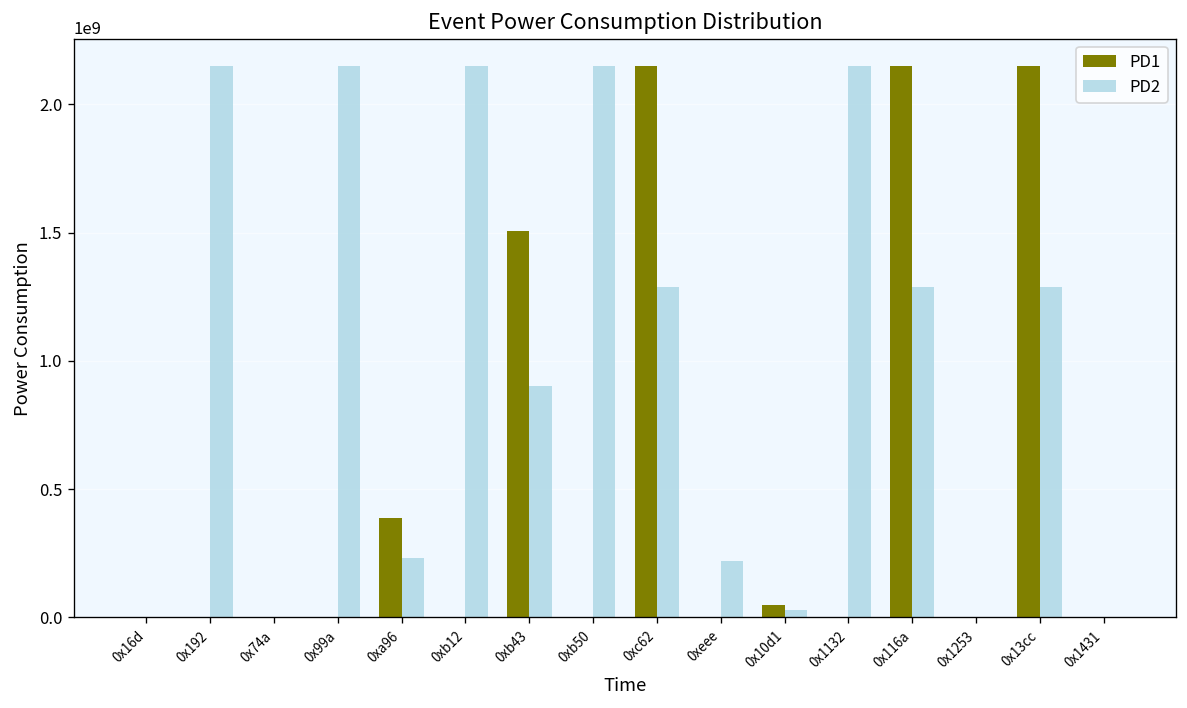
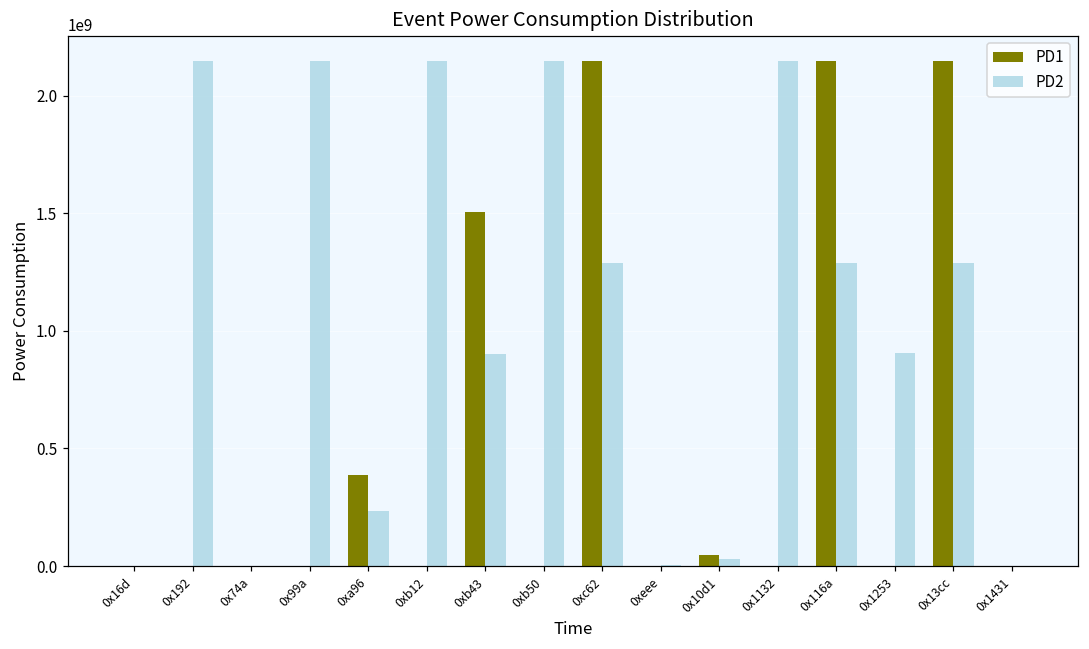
PD2, 0xeee: 220000000 -> 0
PD2, 0x1253: 0 -> 910000000
